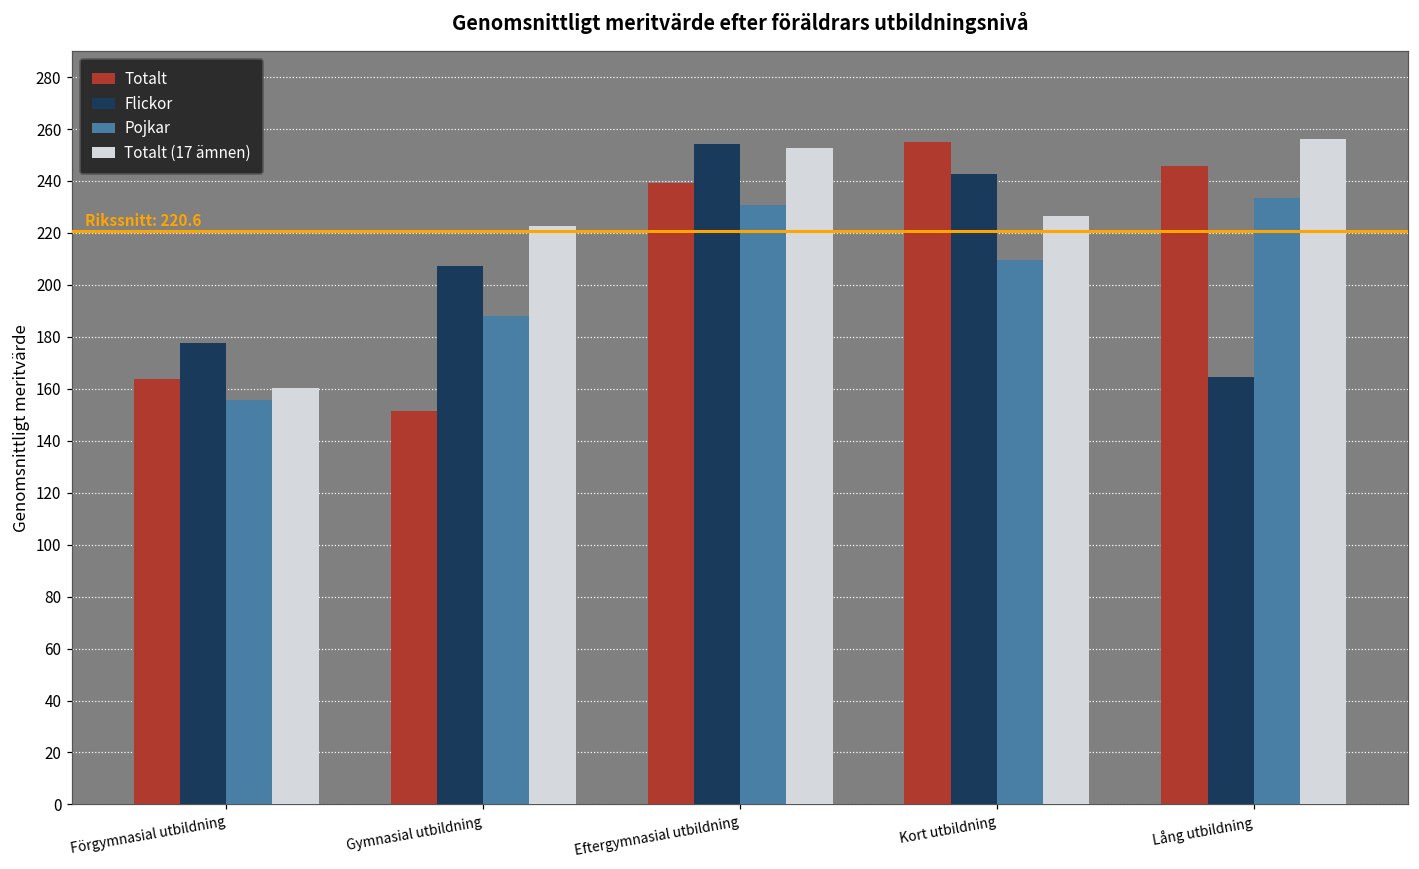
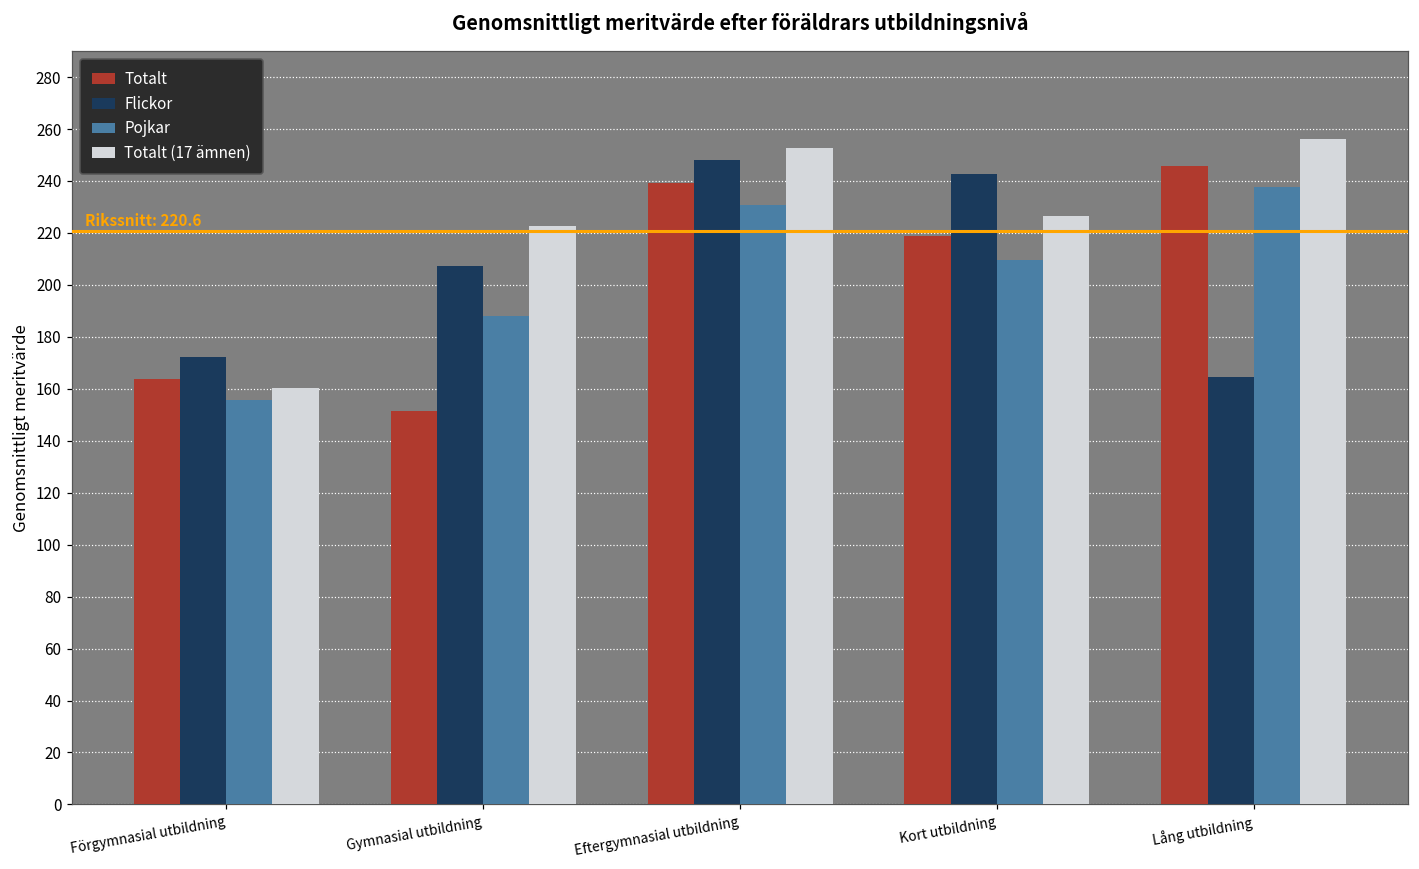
Flickor, Förgymnasial utbildning: 178 -> 172
Flickor, Eftergymnasial utbildning: 254 -> 248
Totalt, Kort utbildning: 255 -> 219
Pojkar, Lång utbildning: 234 -> 238
